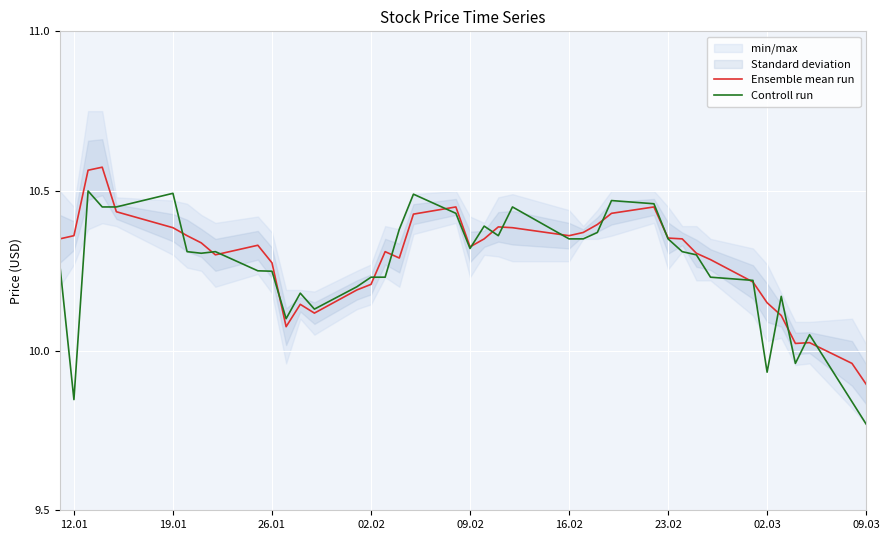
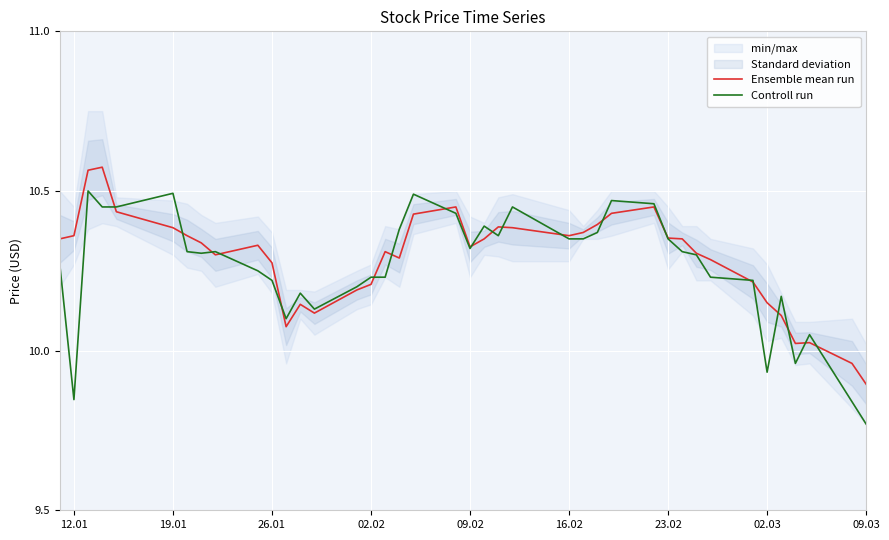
Controll run, 26.01: 10.25 -> 10.22
